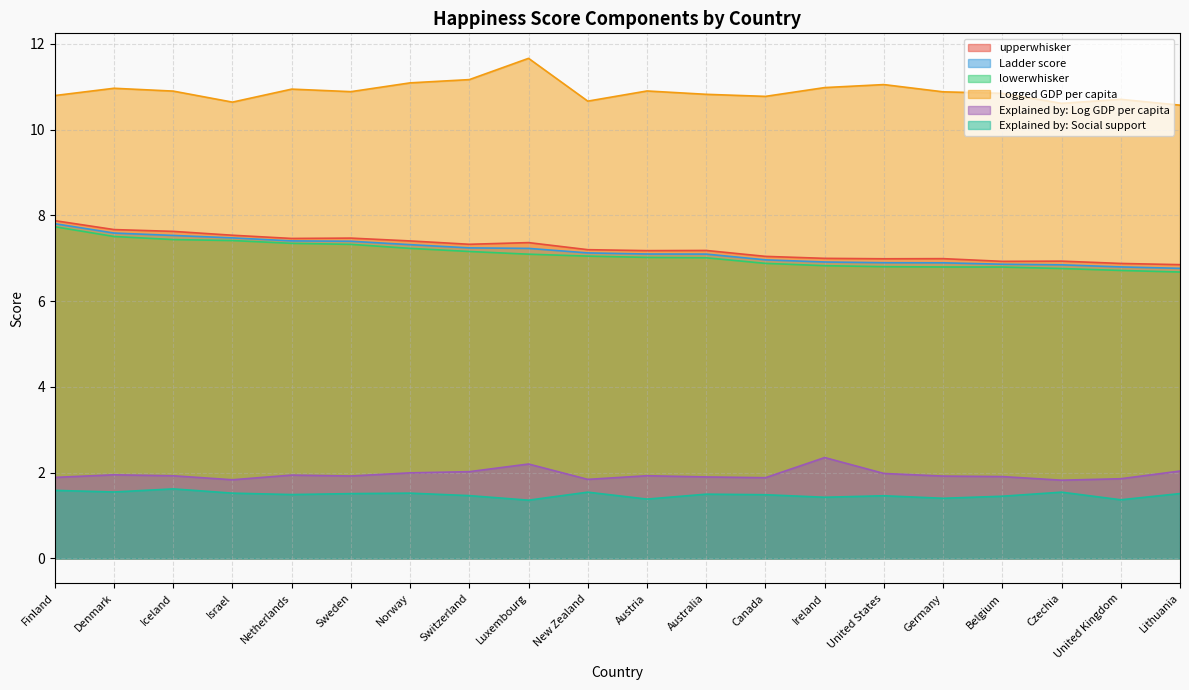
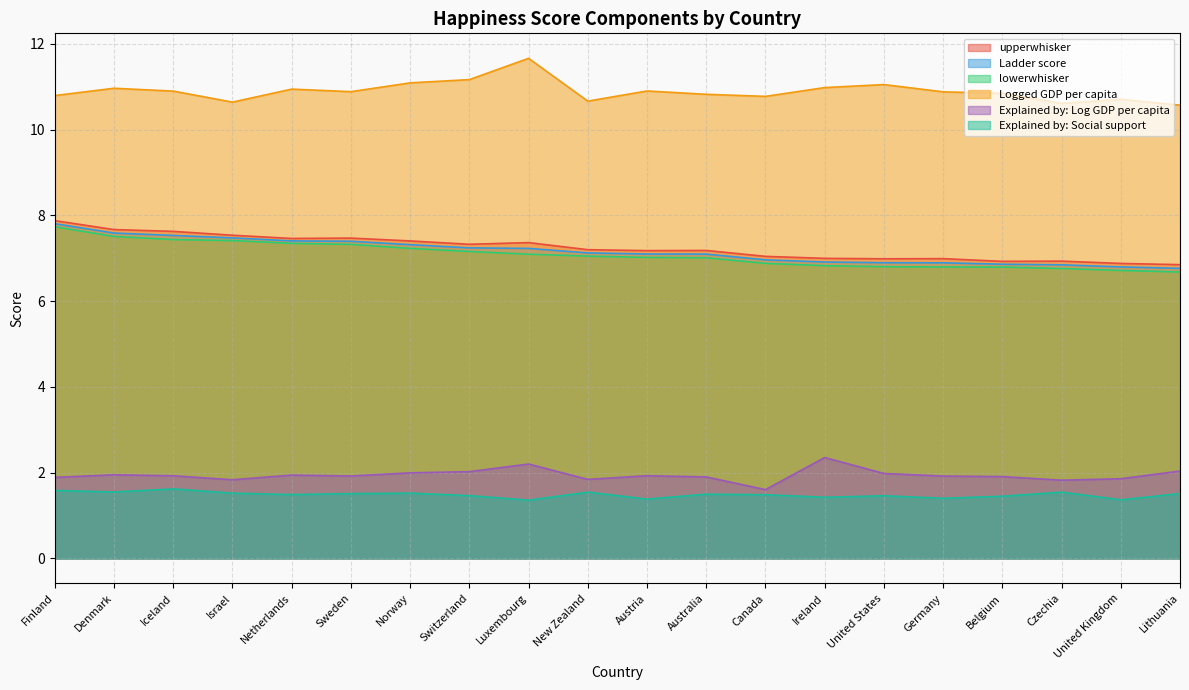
Explained by: Log GDP per capita, Canada: 1.9 -> 1.6
